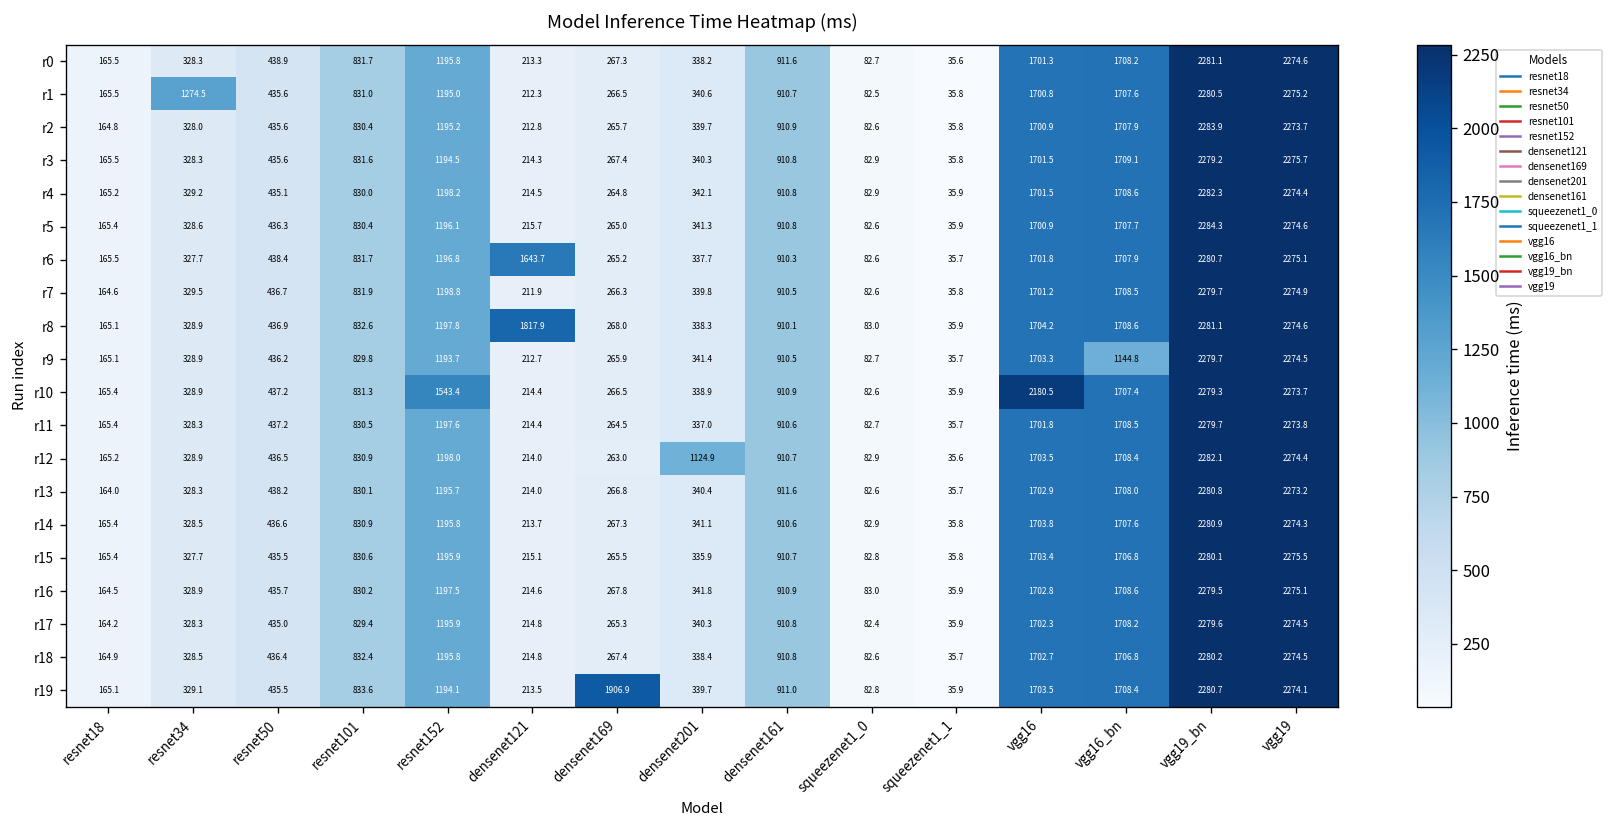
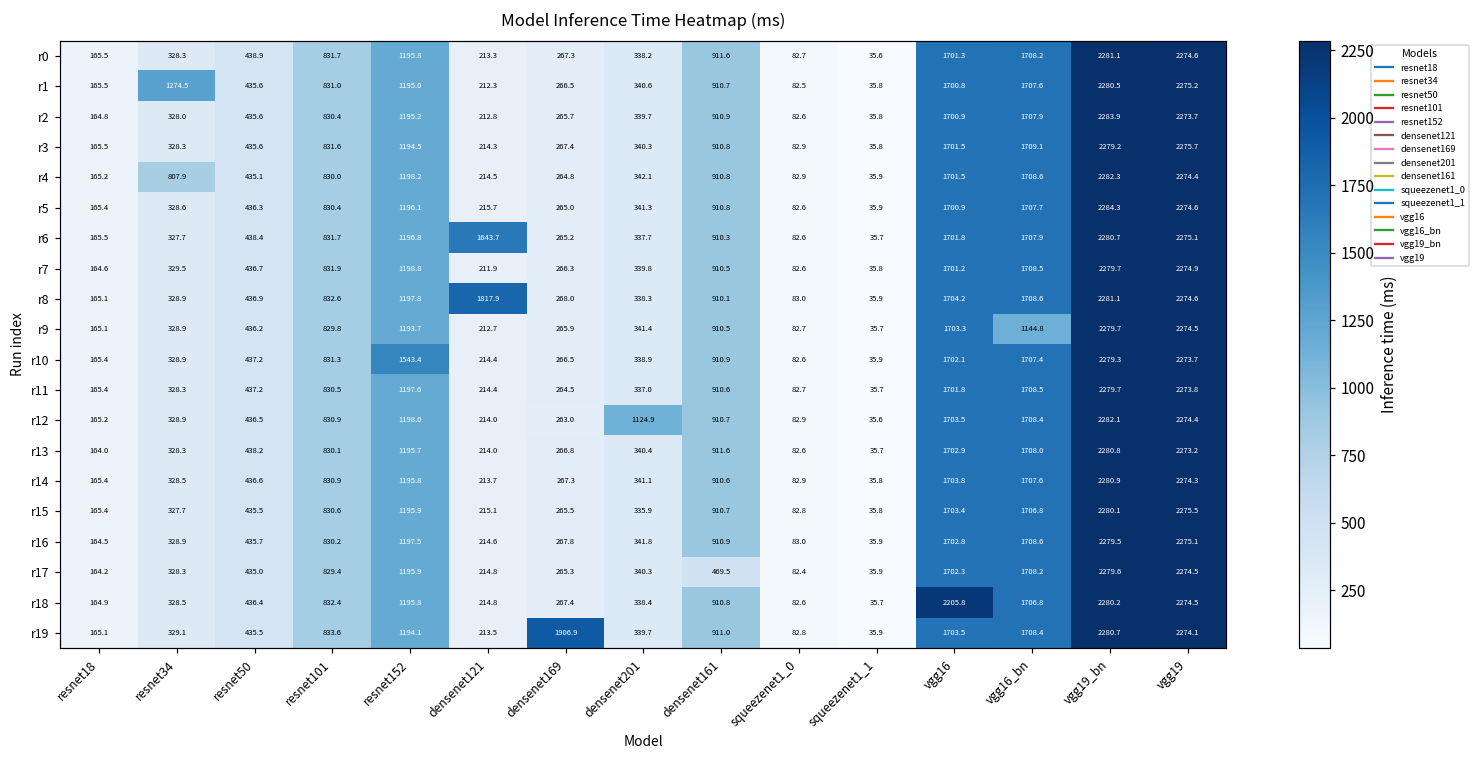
r4, resnet34: 329.2 -> 807.9
r10, vgg16: 2180.5 -> 1702.1
r17, densenet161: 910.8 -> 469.5
r18, vgg16: 1702.7 -> 2205.8
